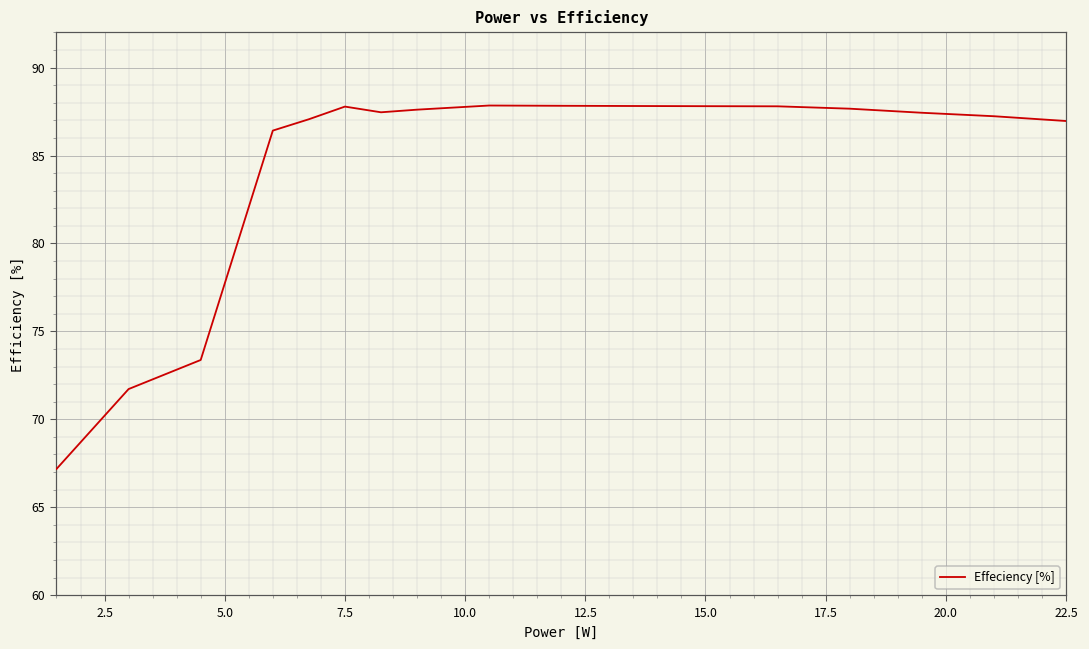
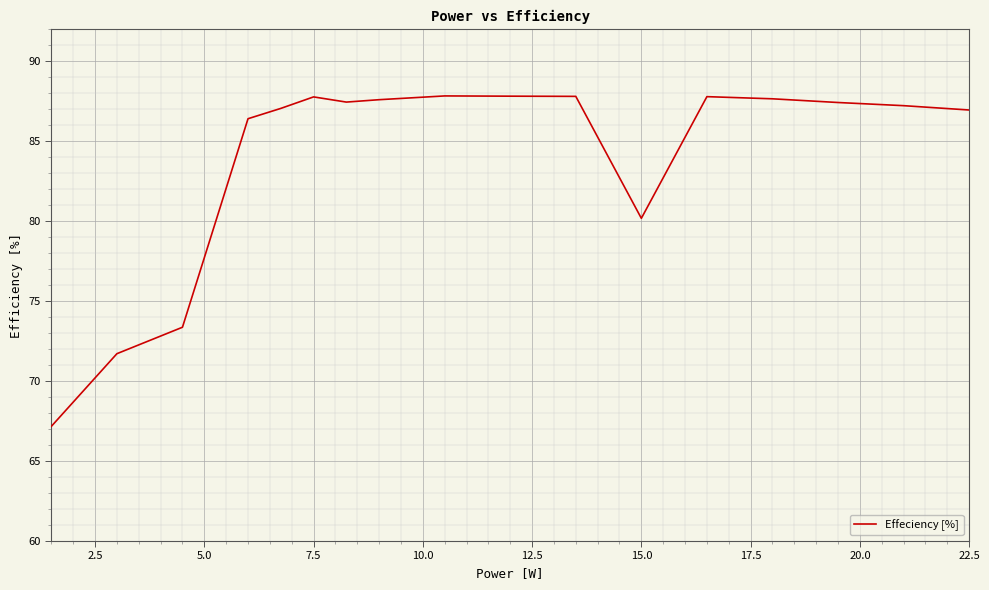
15.0: 87.8 -> 80.2
